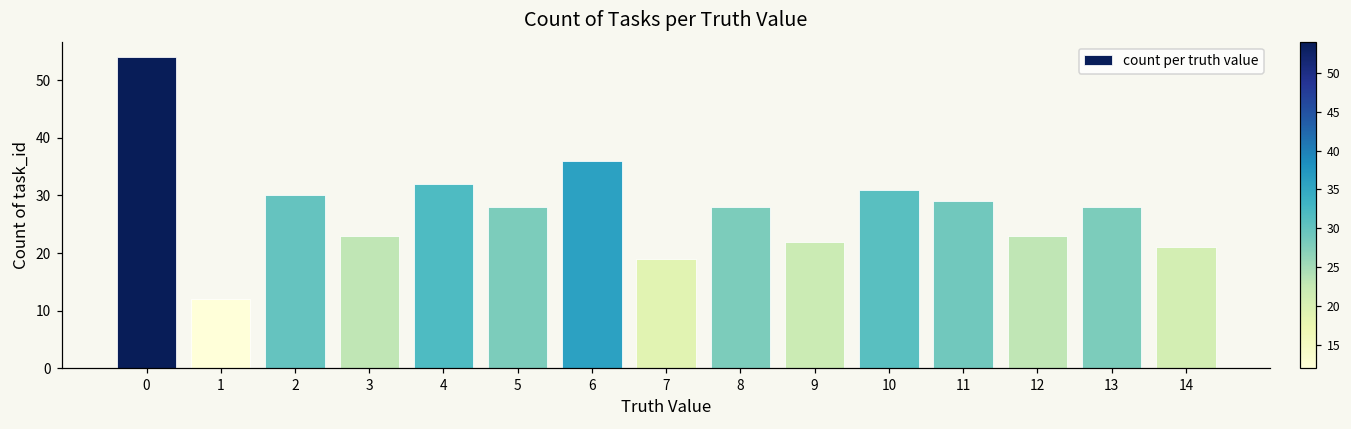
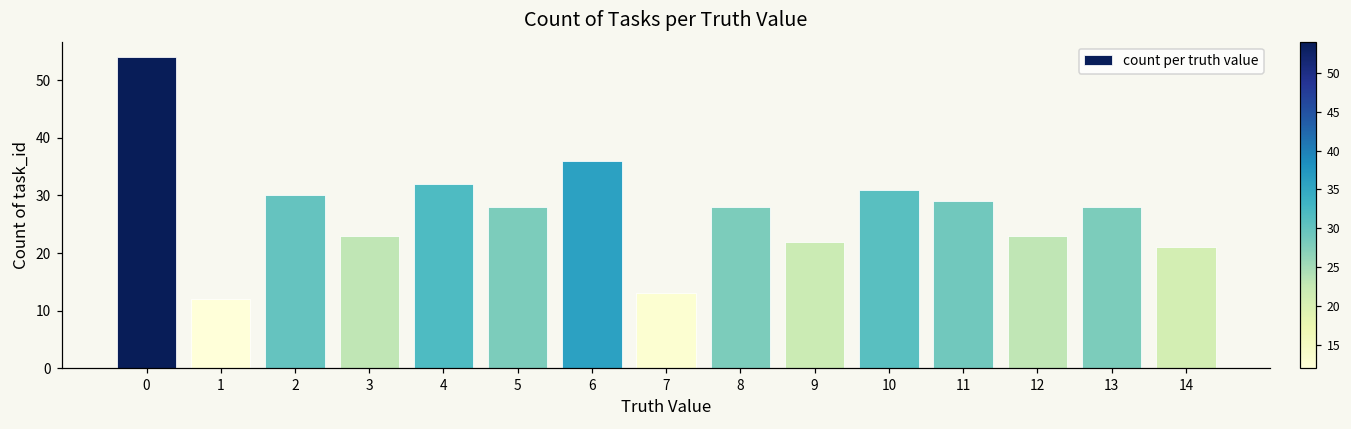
7: 19 -> 13
